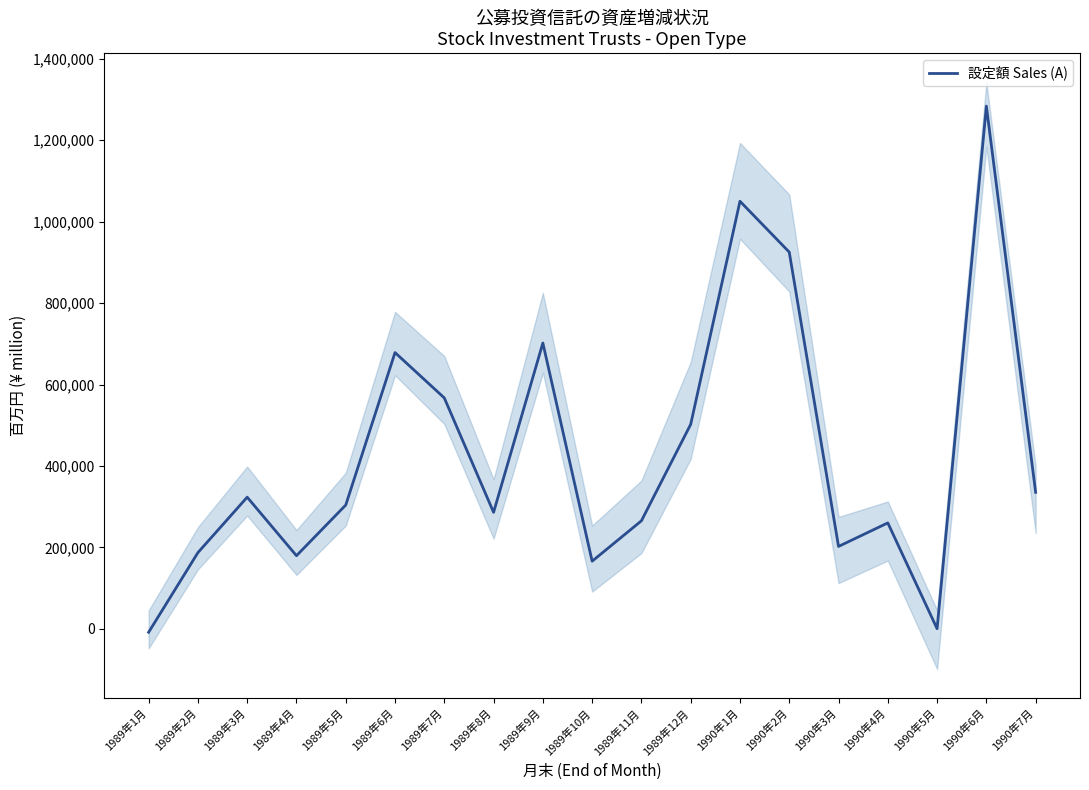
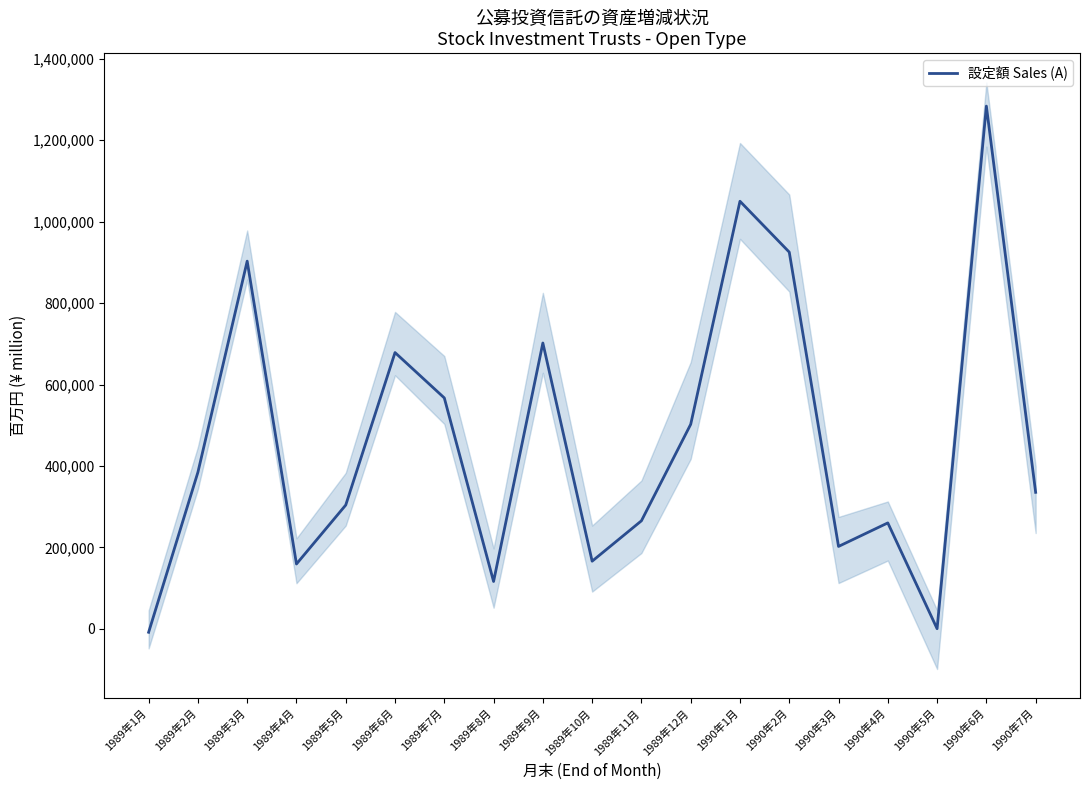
設定額 Sales (A), 1989年2月: 190,000 -> 380,000
設定額 Sales (A), 1989年3月: 320,000 -> 900,000
設定額 Sales (A), 1989年4月: 180,000 -> 160,000
設定額 Sales (A), 1989年8月: 290,000 -> 120,000
